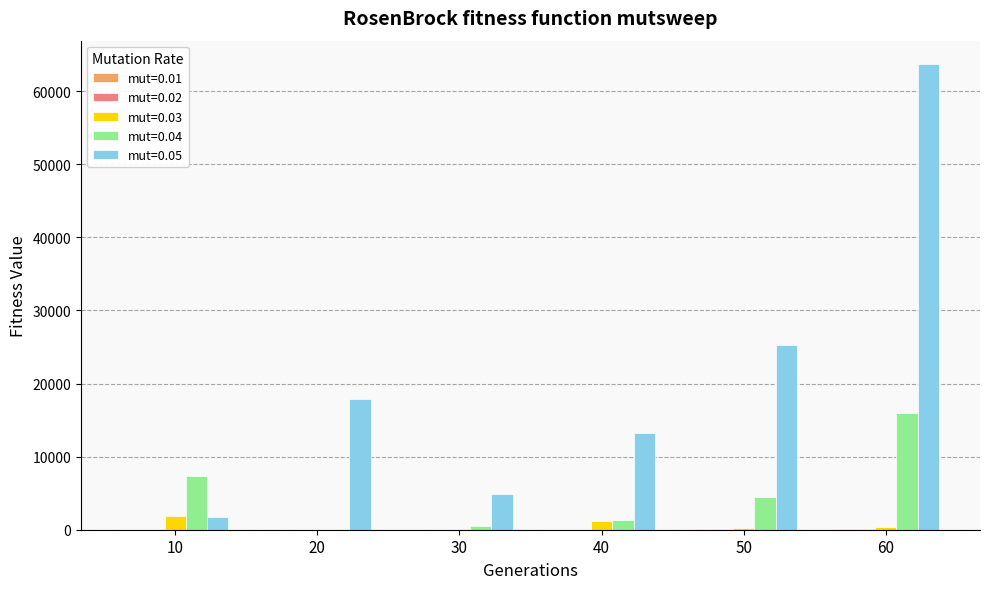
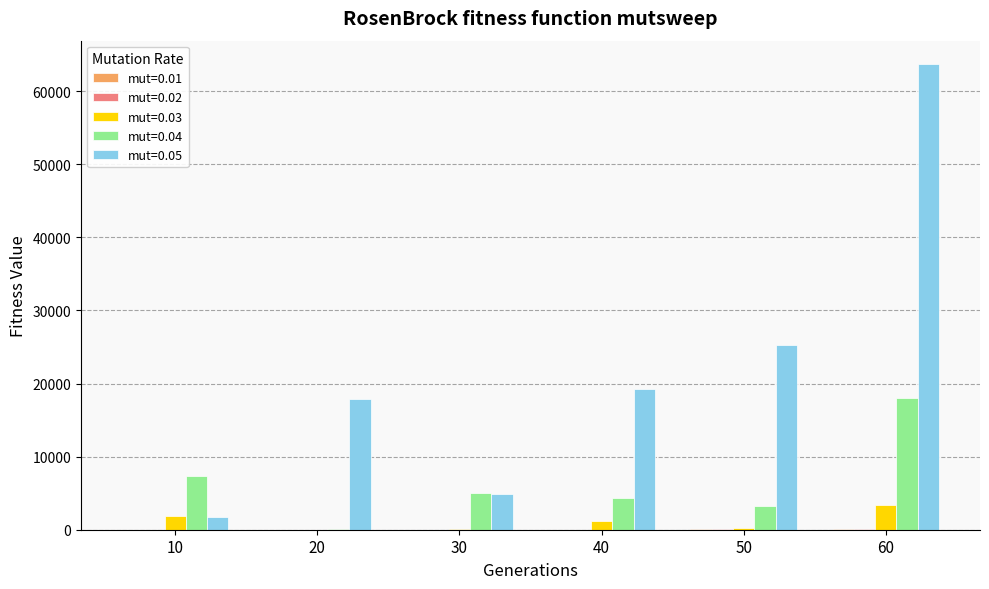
mut=0.04, 30: 1000 -> 5000
mut=0.04, 40: 1000 -> 4000
mut=0.05, 40: 13000 -> 19000
mut=0.04, 50: 4000 -> 3000
mut=0.03, 60: 0 -> 3000
mut=0.04, 60: 16000 -> 18000
